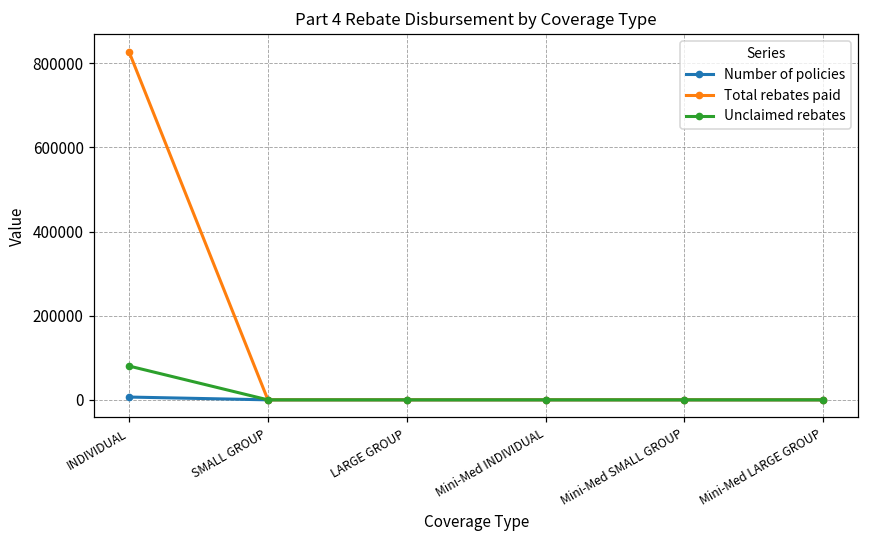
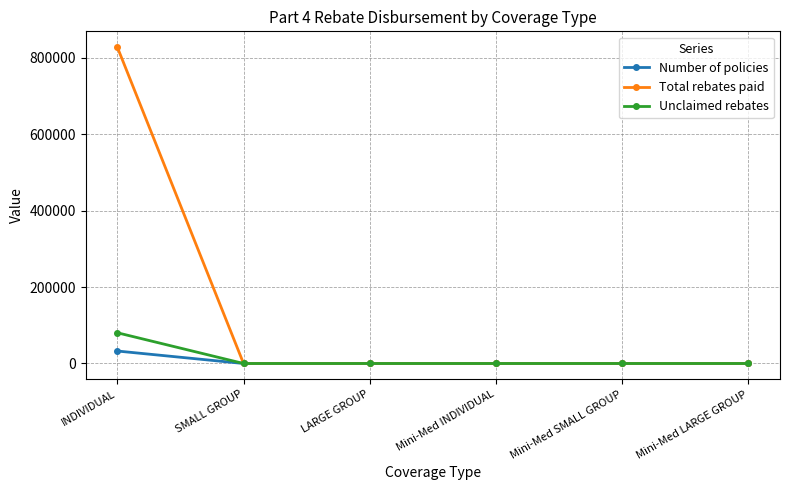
Number of policies, INDIVIDUAL: 10000 -> 30000
